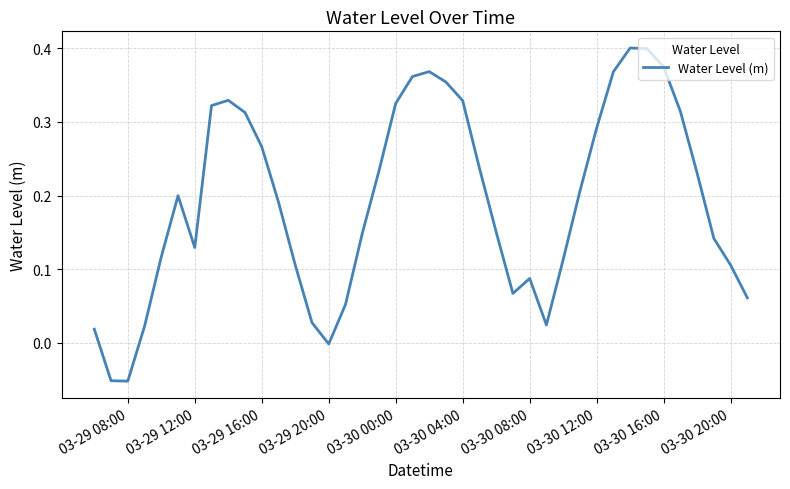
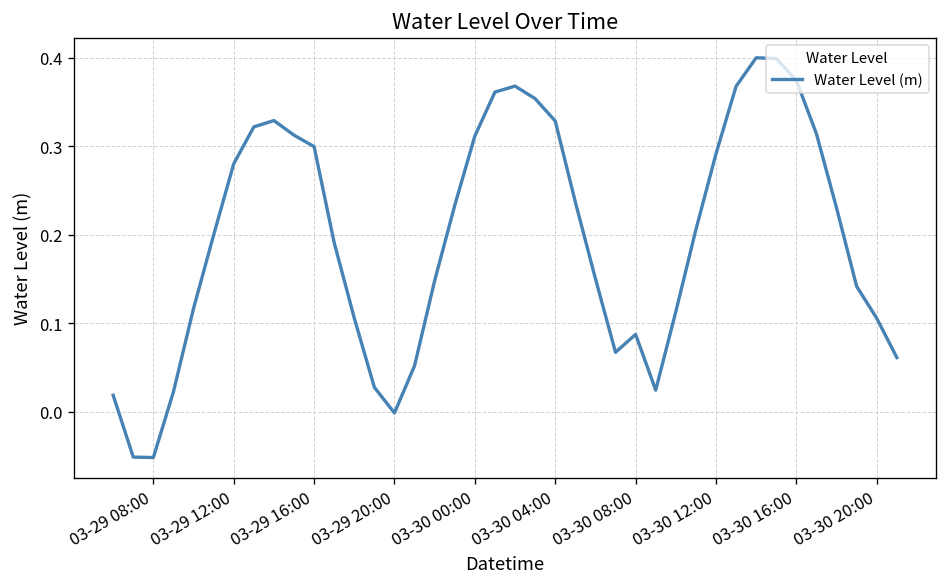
03-29 12:00: 0.13 -> 0.28
03-29 16:00: 0.27 -> 0.30
03-30 00:00: 0.33 -> 0.31
